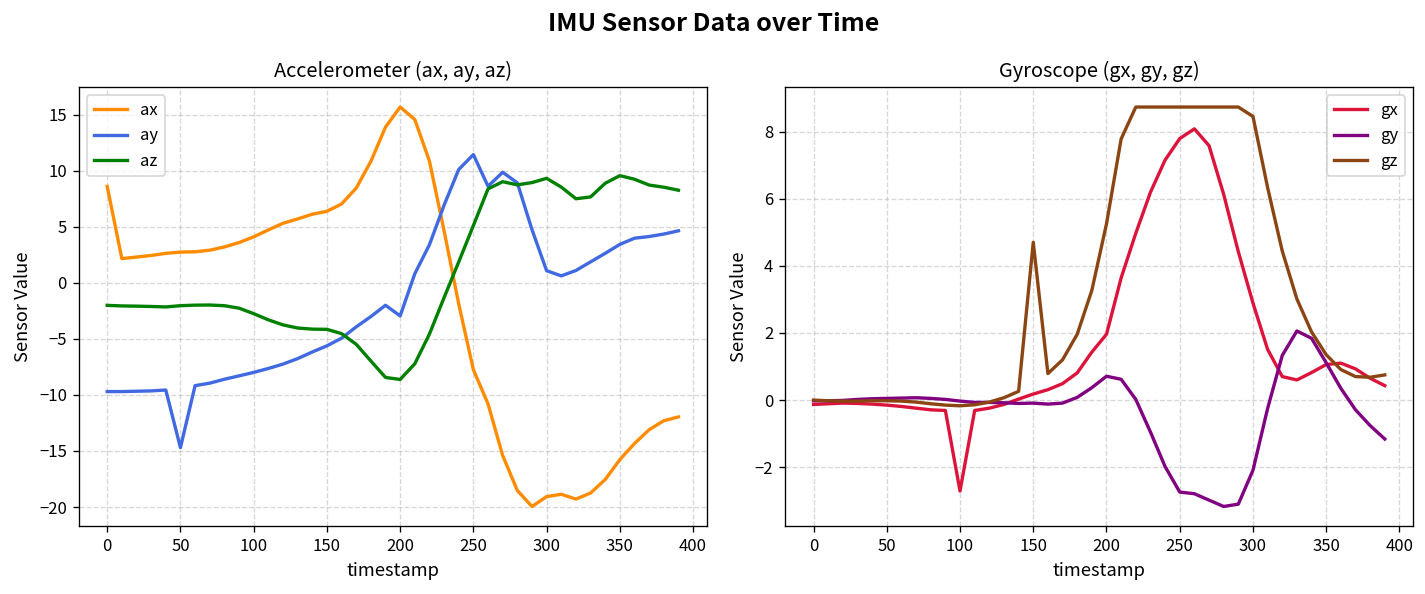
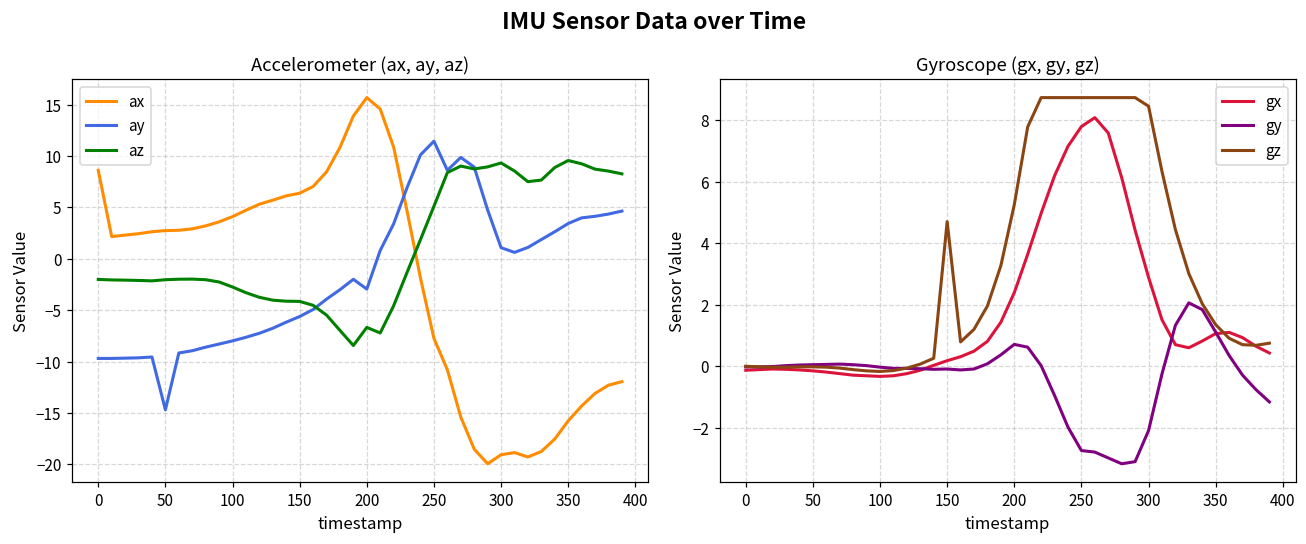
Accelerometer (ax, ay, az), az, 200: -9 -> -7
Gyroscope (gx, gy, gz), gx, 100: -2.7 -> -0.3
Gyroscope (gx, gy, gz), gx, 200: 2.0 -> 2.4
